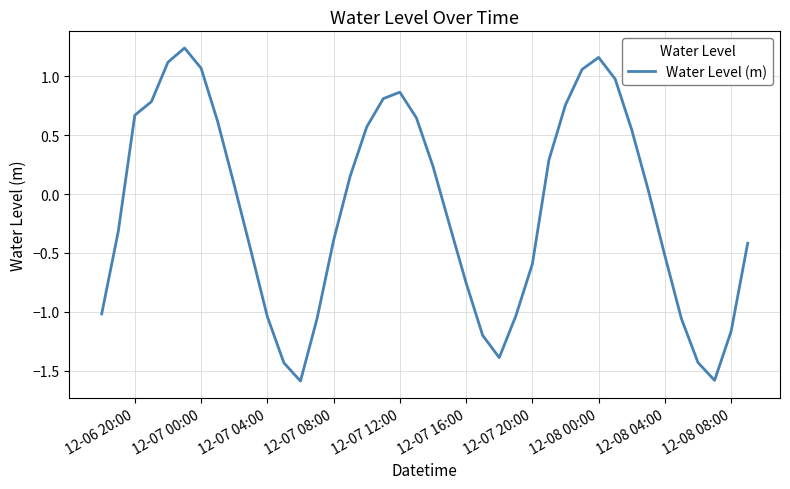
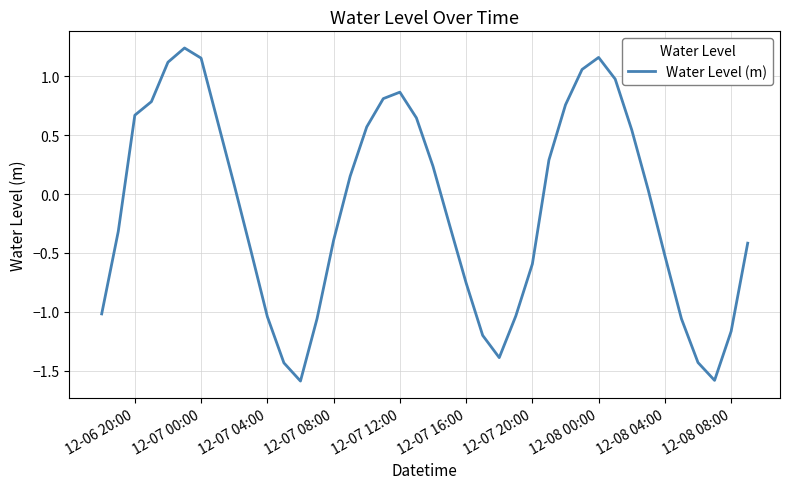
12-07 00:00: 1.07 -> 1.15
